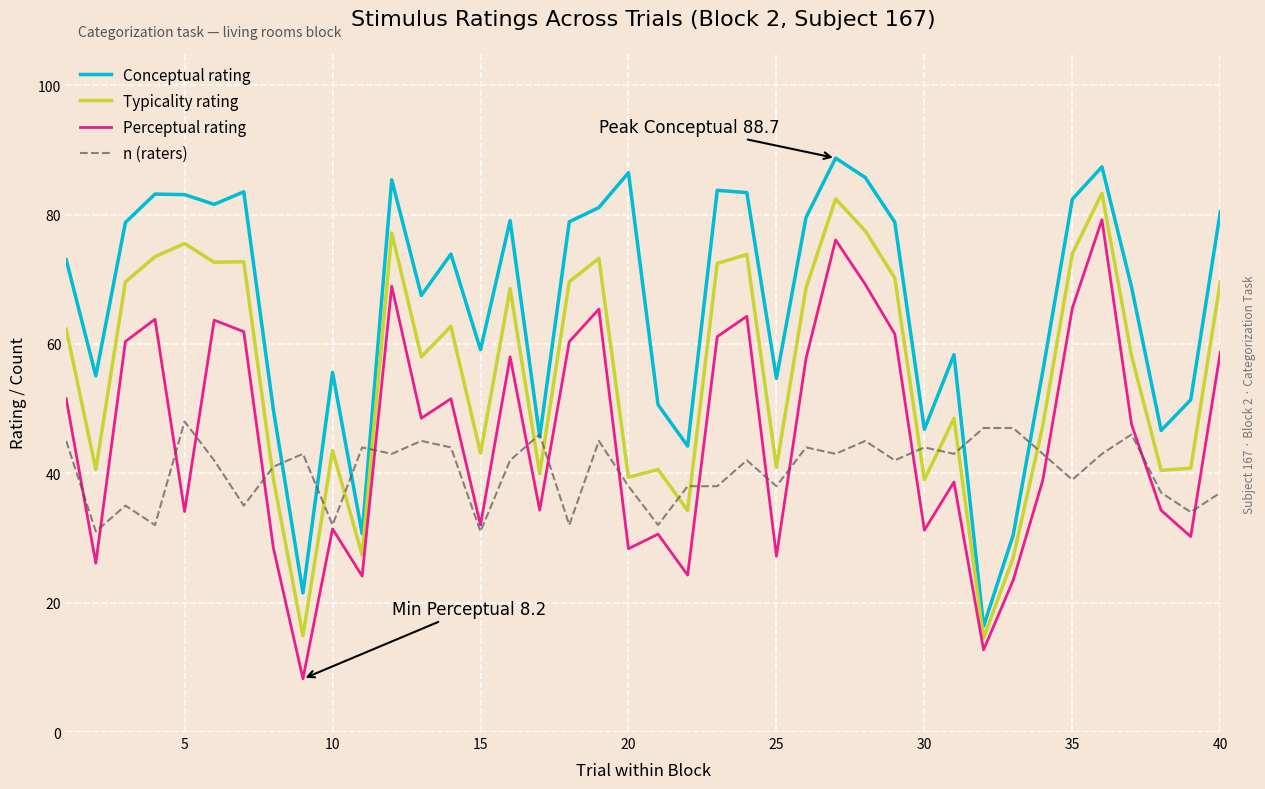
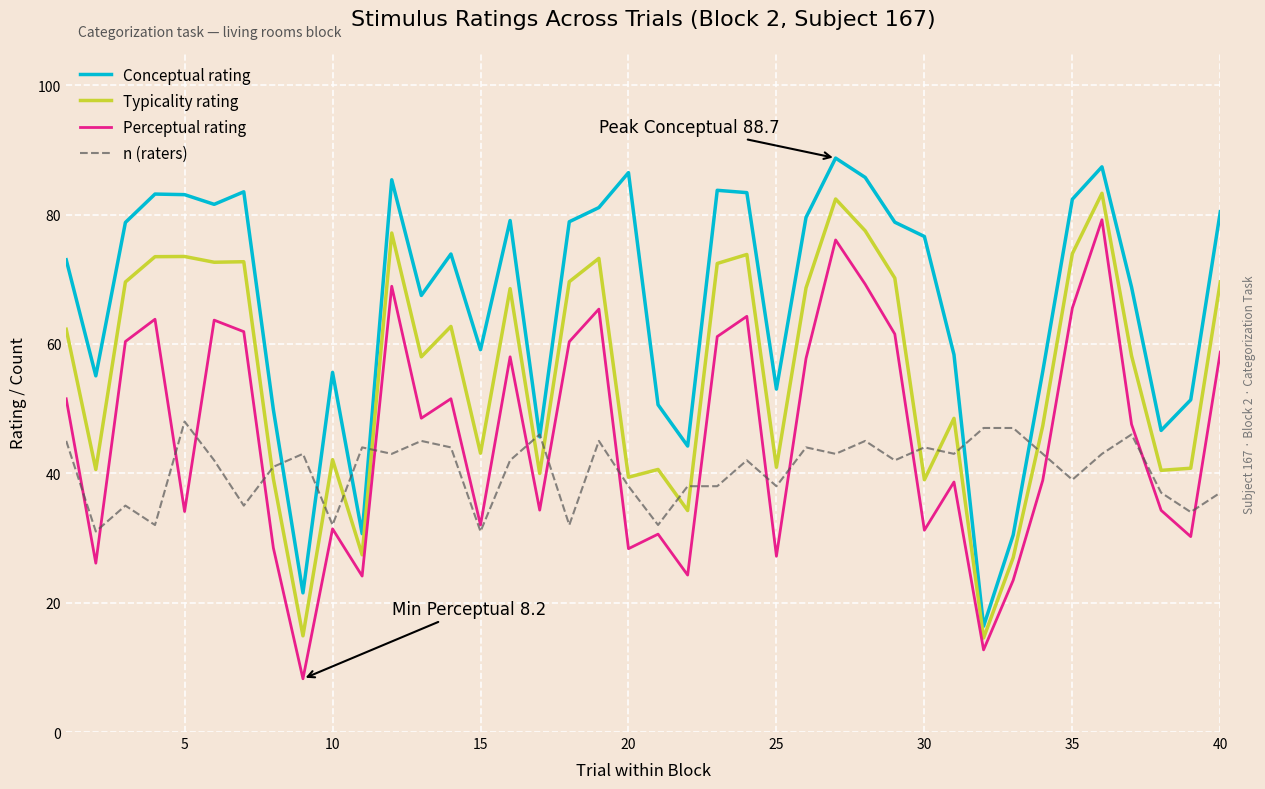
Typicality rating, 5: 76 -> 74
Typicality rating, 10: 44 -> 42
Conceptual rating, 25: 55 -> 53
Conceptual rating, 30: 47 -> 77
